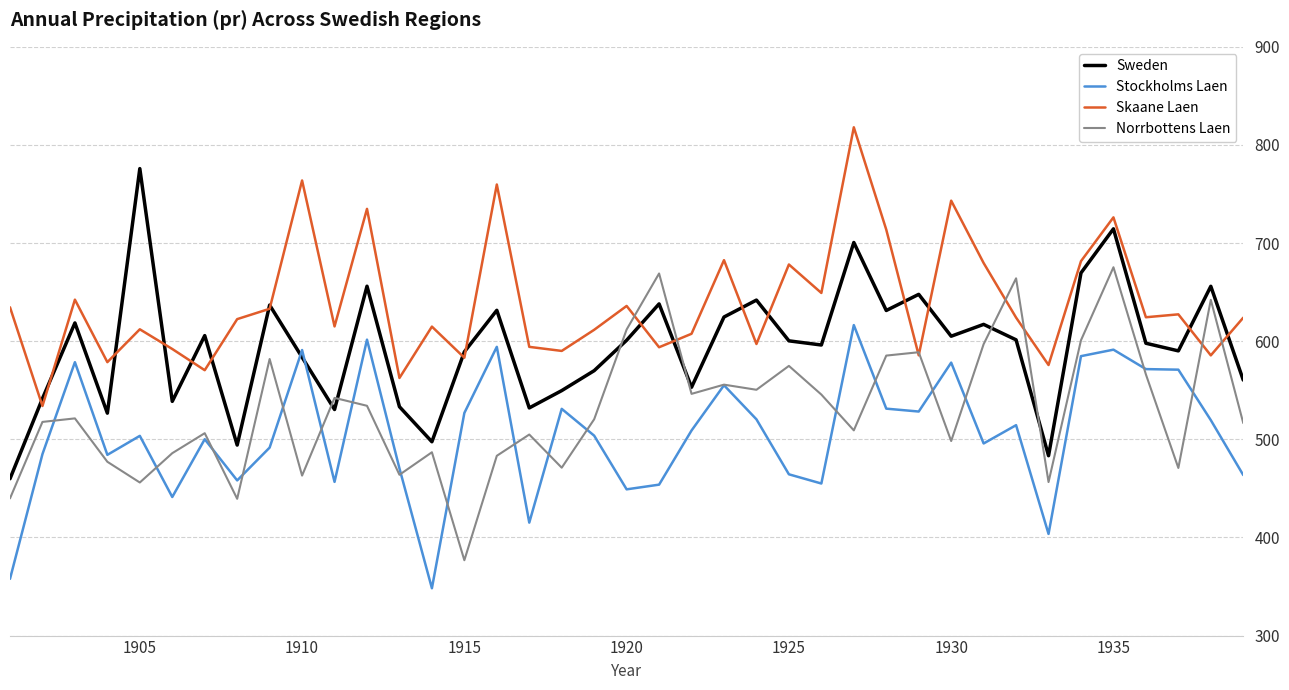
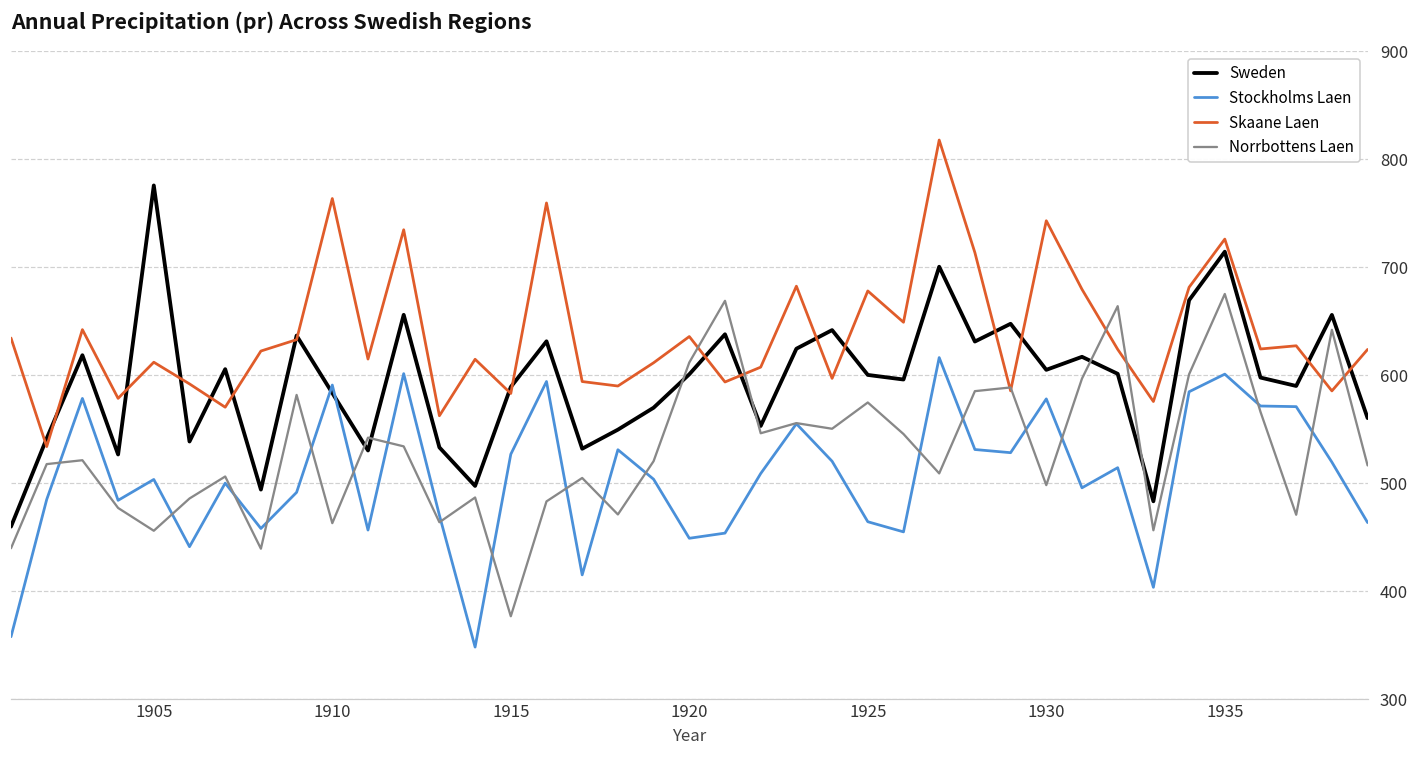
Stockholms Laen, 1935: 590 -> 600
